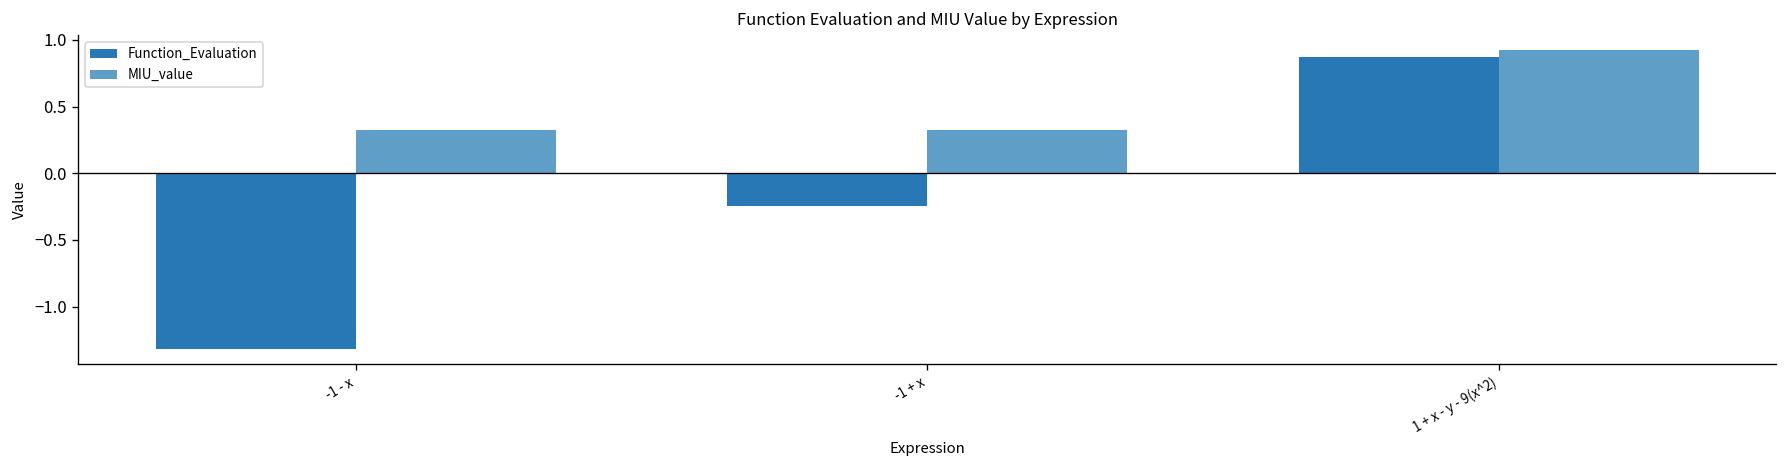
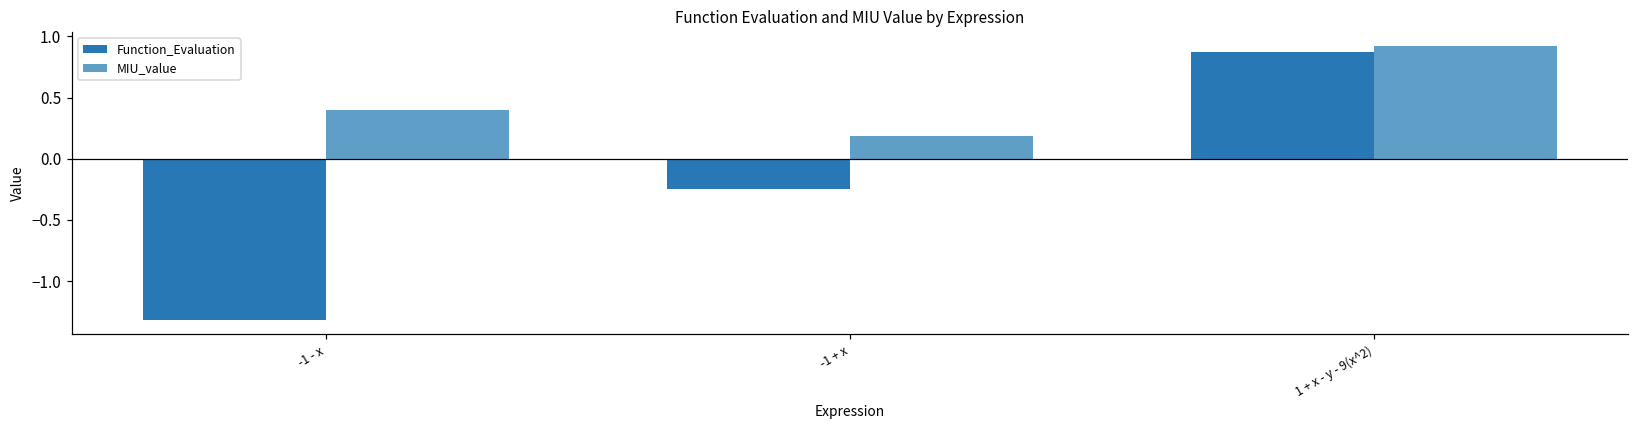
MIU_value, -1 - x: 0.33 -> 0.40
MIU_value, -1 + x: 0.32 -> 0.18
